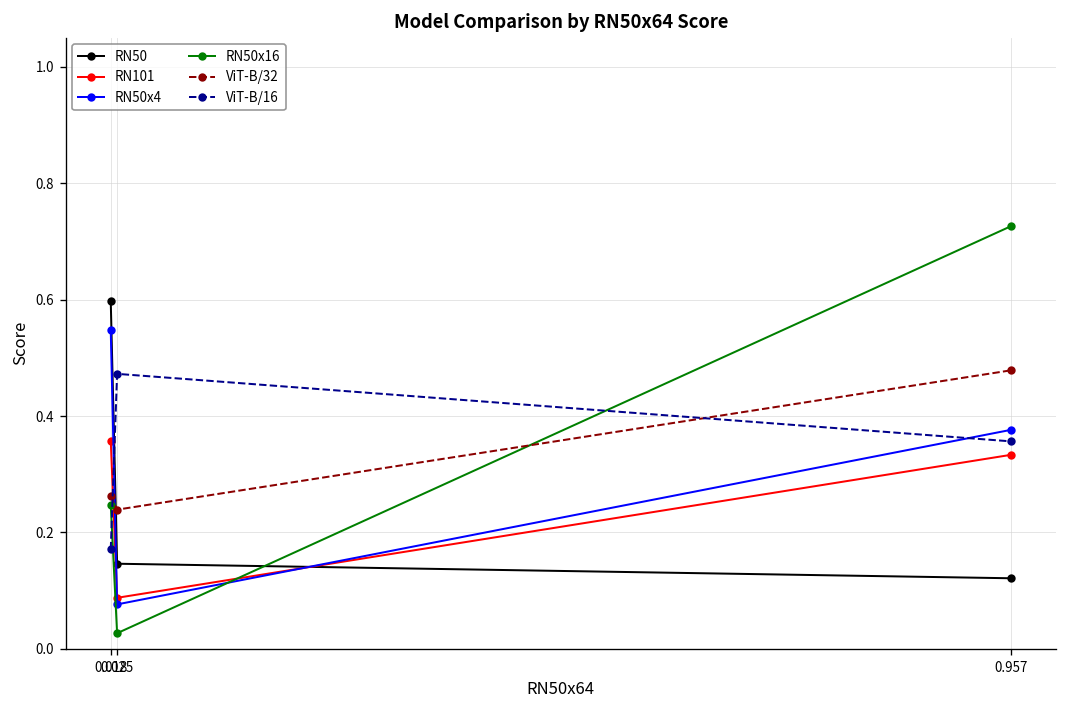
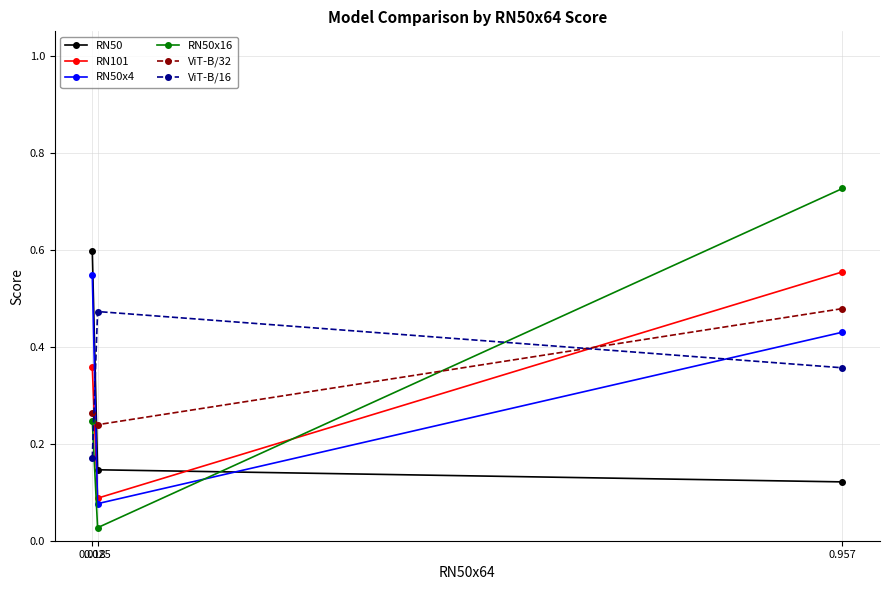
RN101, 0.957: 0.33 -> 0.55
RN50x4, 0.957: 0.38 -> 0.43
